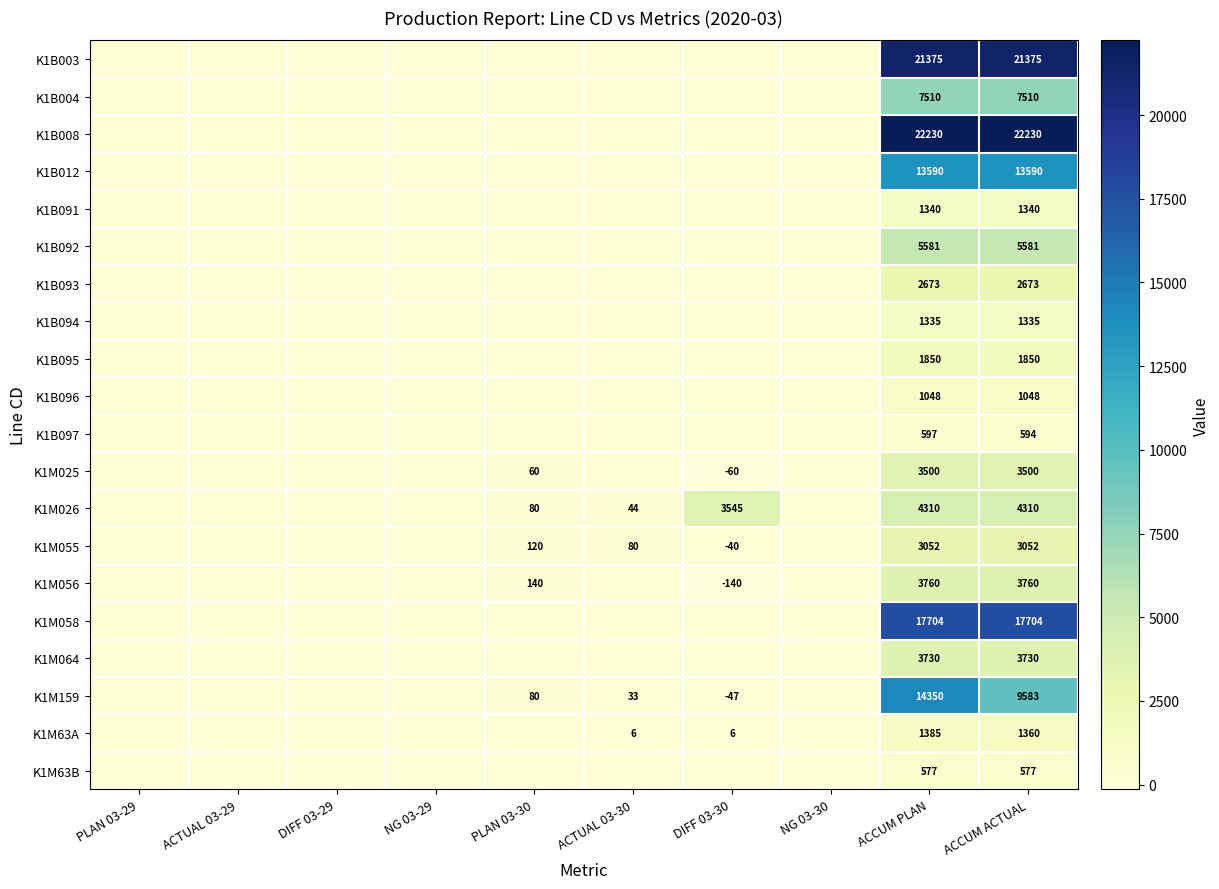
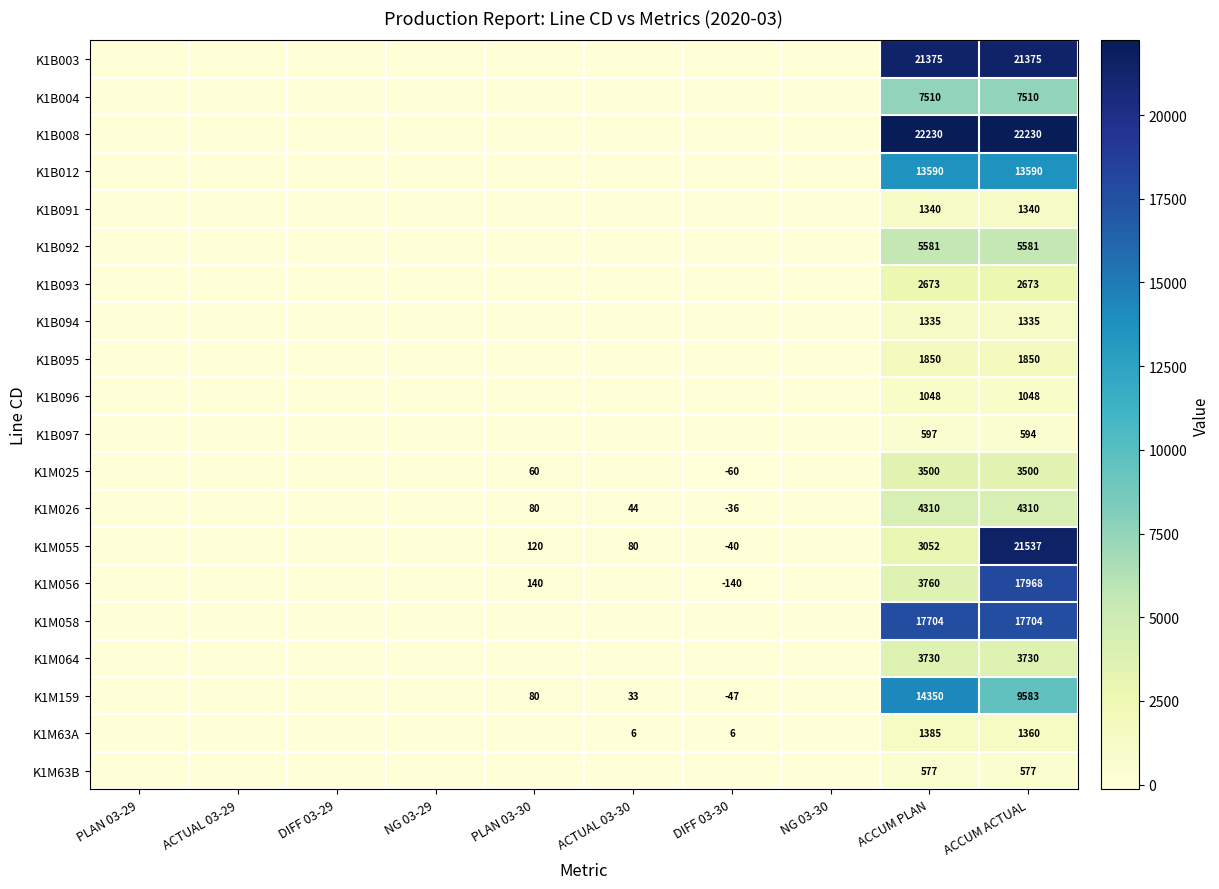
K1M026, DIFF 03-30: 3545 -> -36
K1M055, ACCUM ACTUAL: 3052 -> 21537
K1M056, ACCUM ACTUAL: 3760 -> 17968
